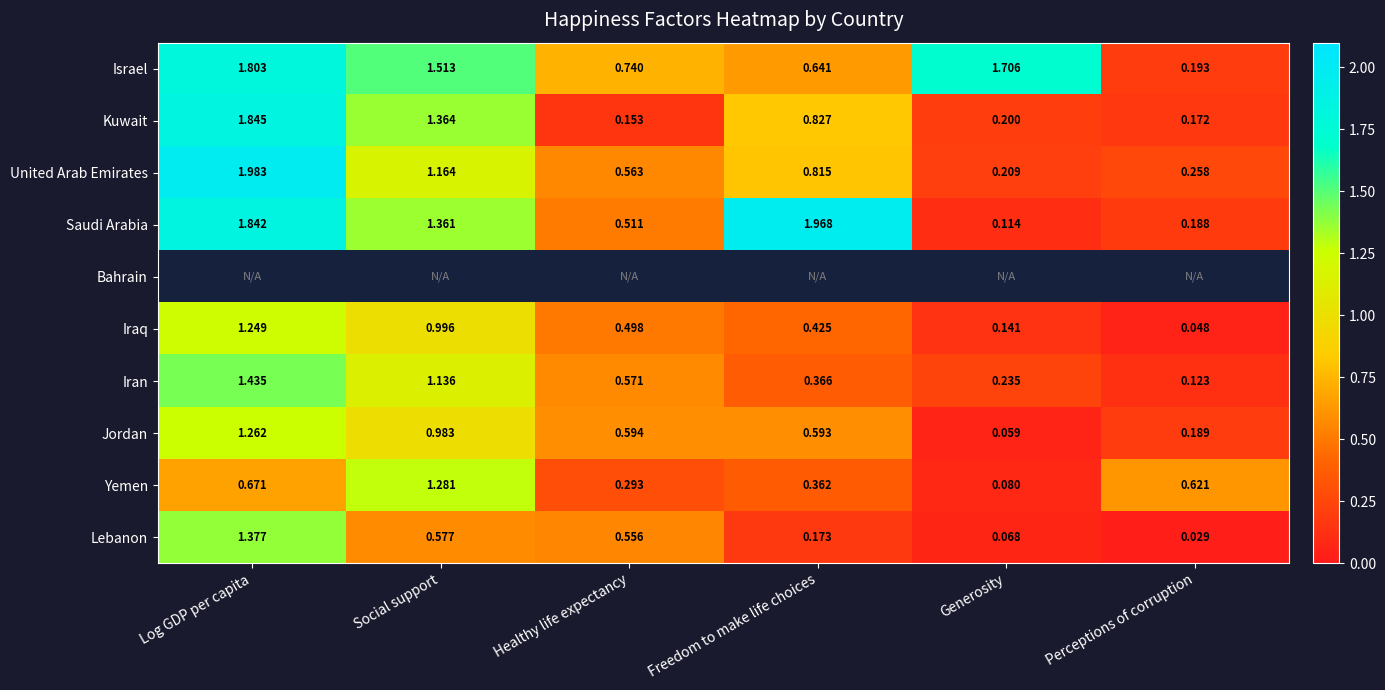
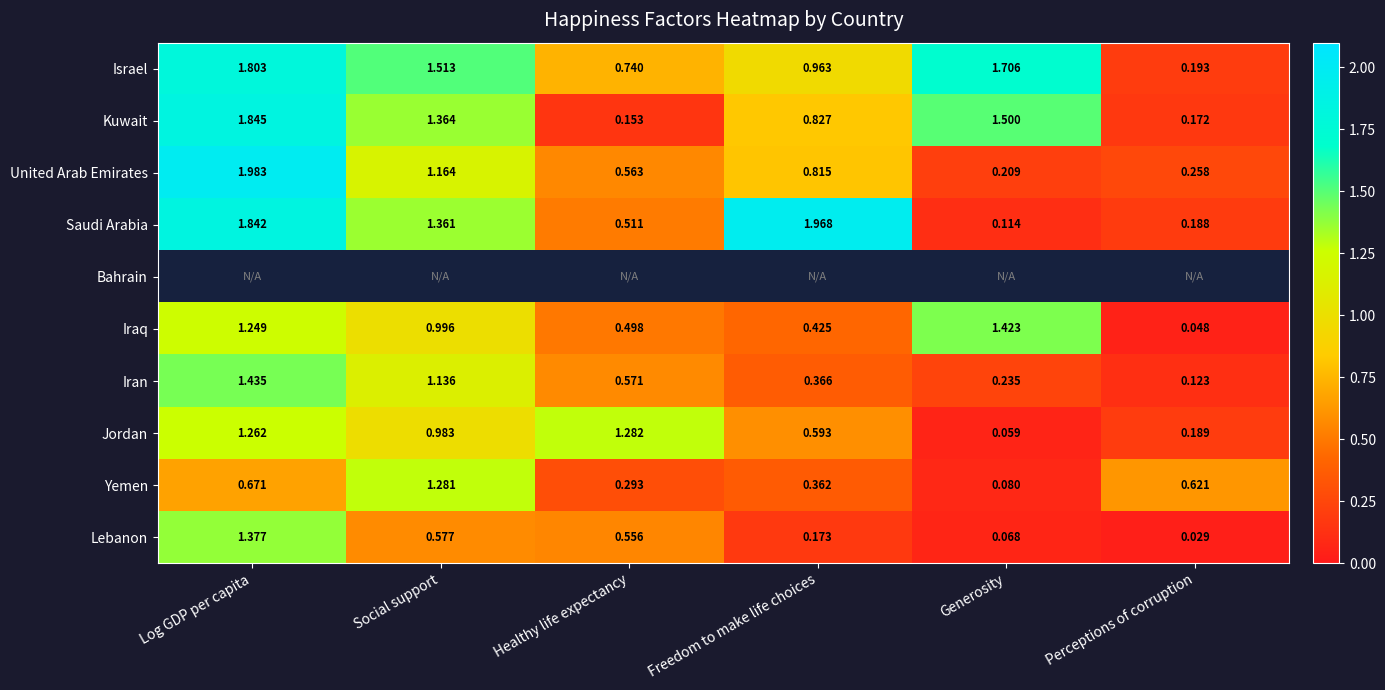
Israel, Freedom to make life choices: 0.641 -> 0.963
Kuwait, Generosity: 0.200 -> 1.500
Iraq, Generosity: 0.141 -> 1.423
Jordan, Healthy life expectancy: 0.594 -> 1.282
